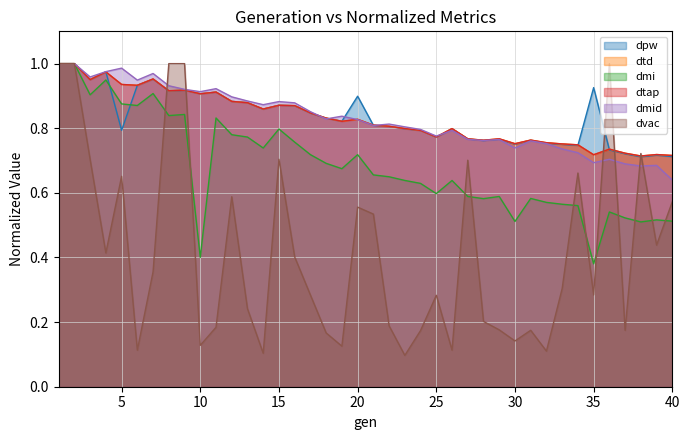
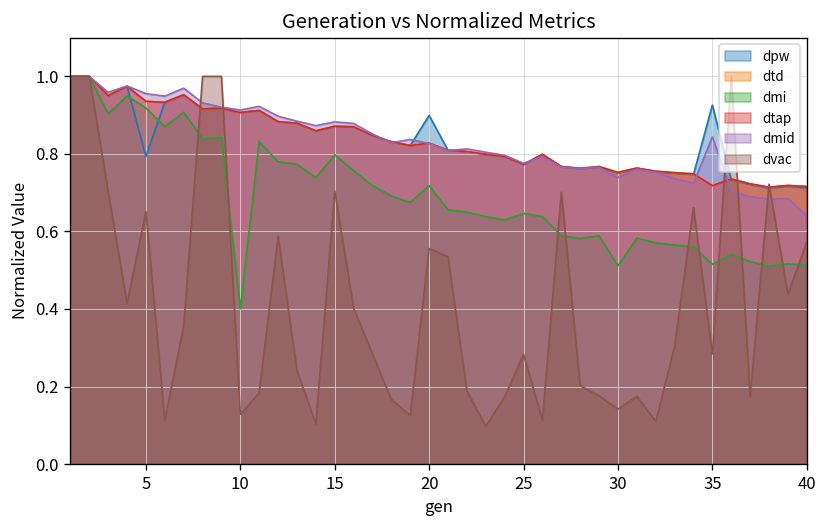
dmi, 5: 0.88 -> 0.92
dmid, 5: 0.99 -> 0.96
dmi, 25: 0.60 -> 0.65
dmi, 35: 0.38 -> 0.52
dmid, 35: 0.69 -> 0.84
